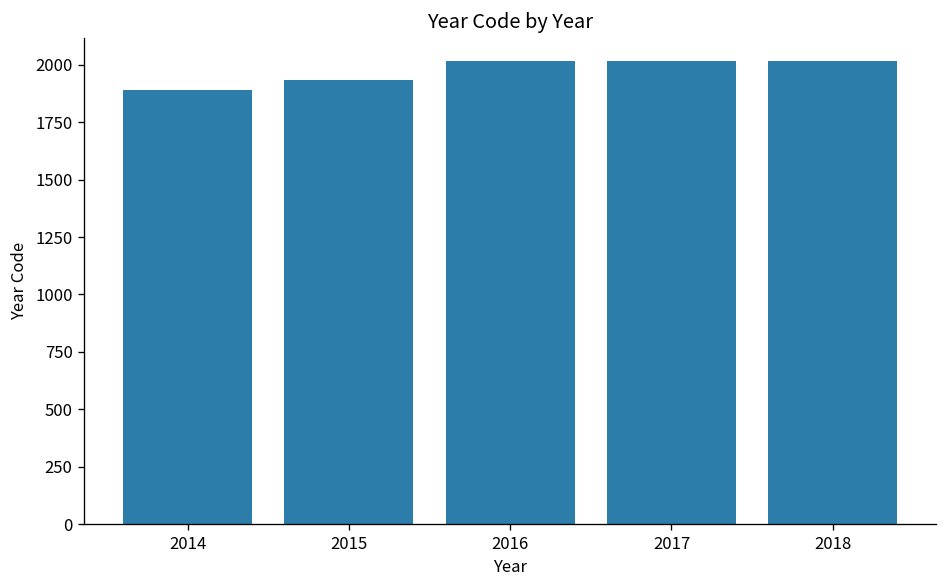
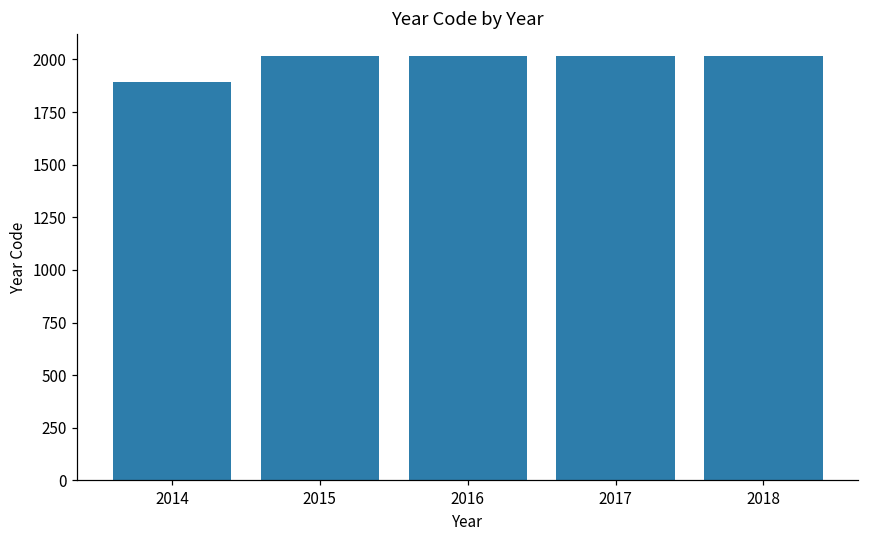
2015: 1930 -> 2020
